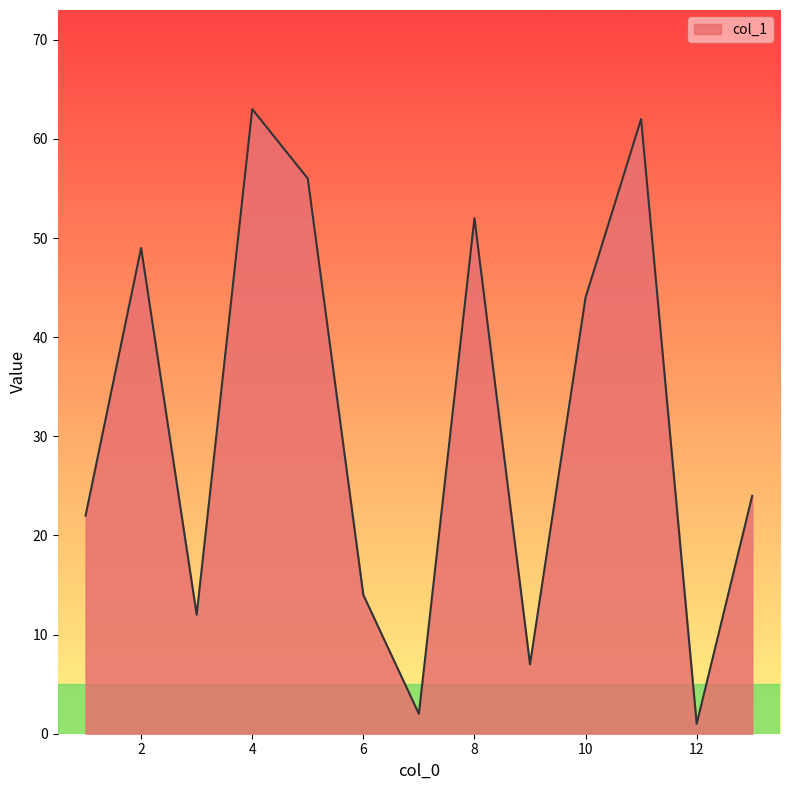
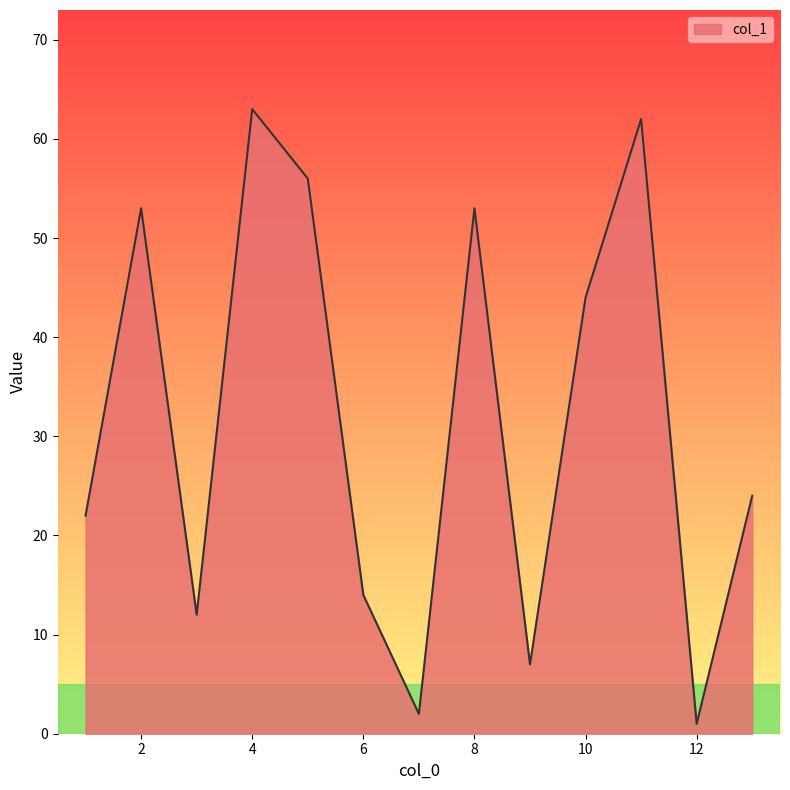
2: 49 -> 53
8: 52 -> 53
